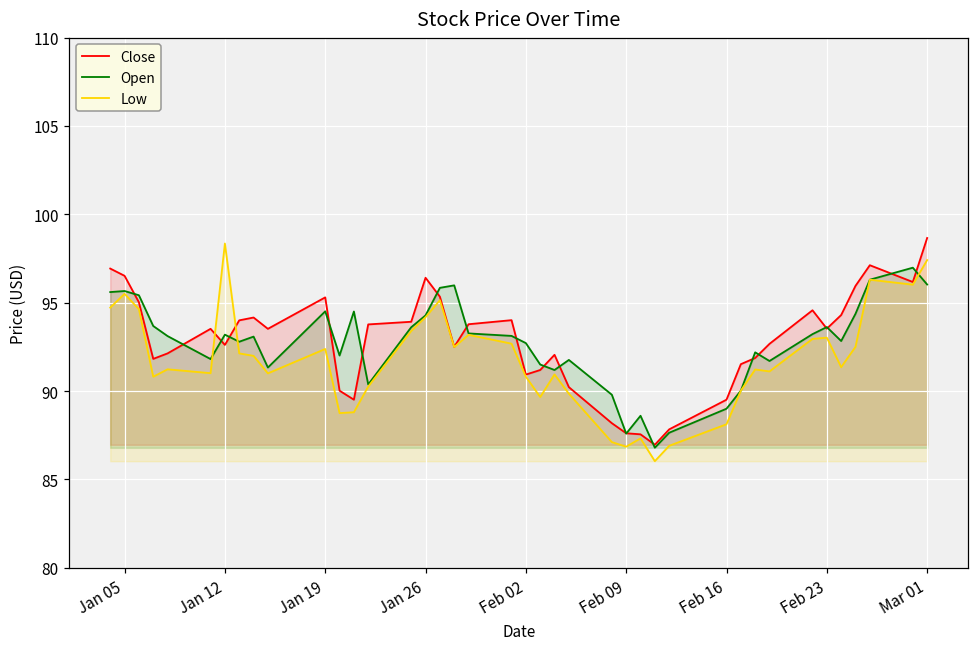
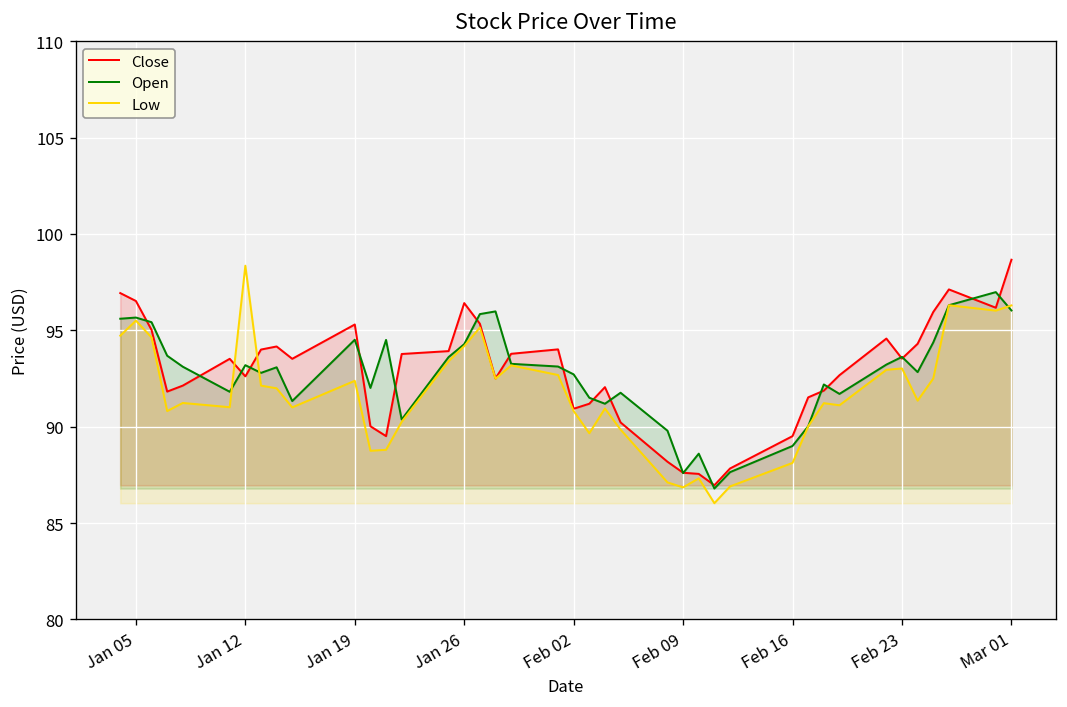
Low, Mar 01: 97.4 -> 96.3
